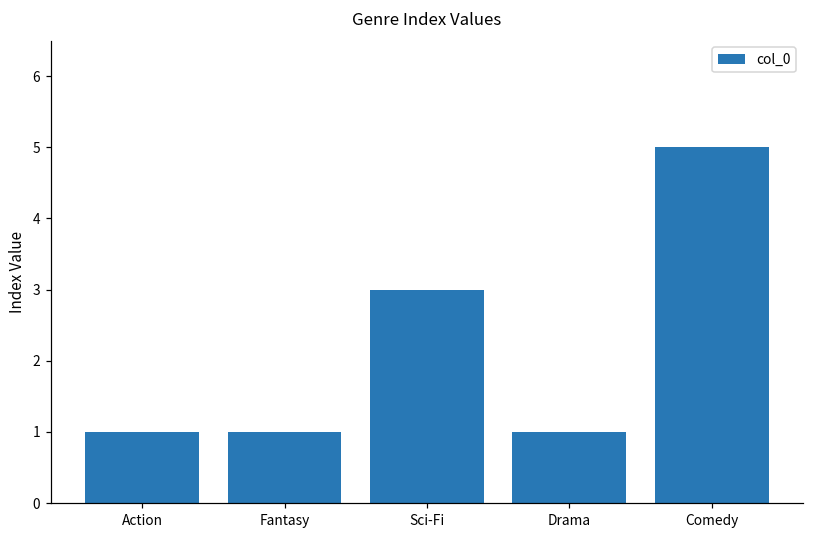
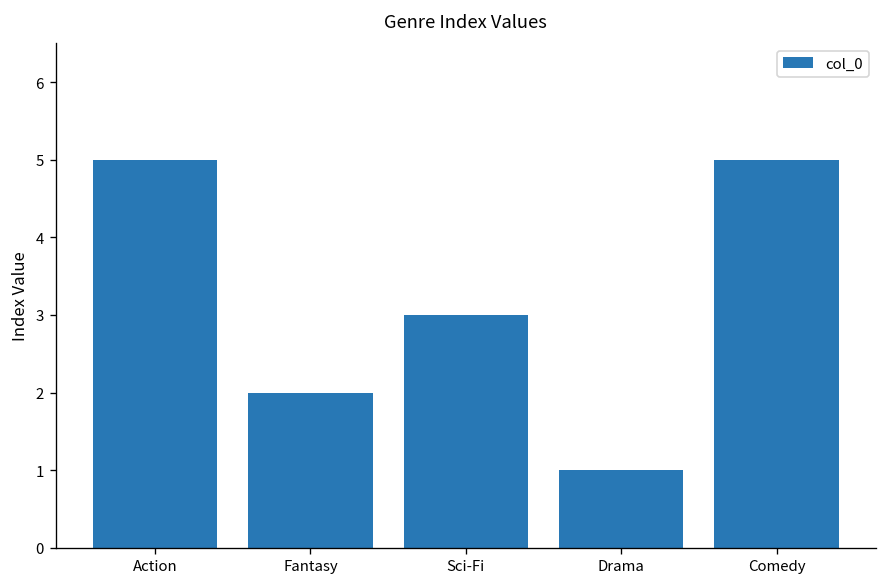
Action: 1 -> 5
Fantasy: 1 -> 2
